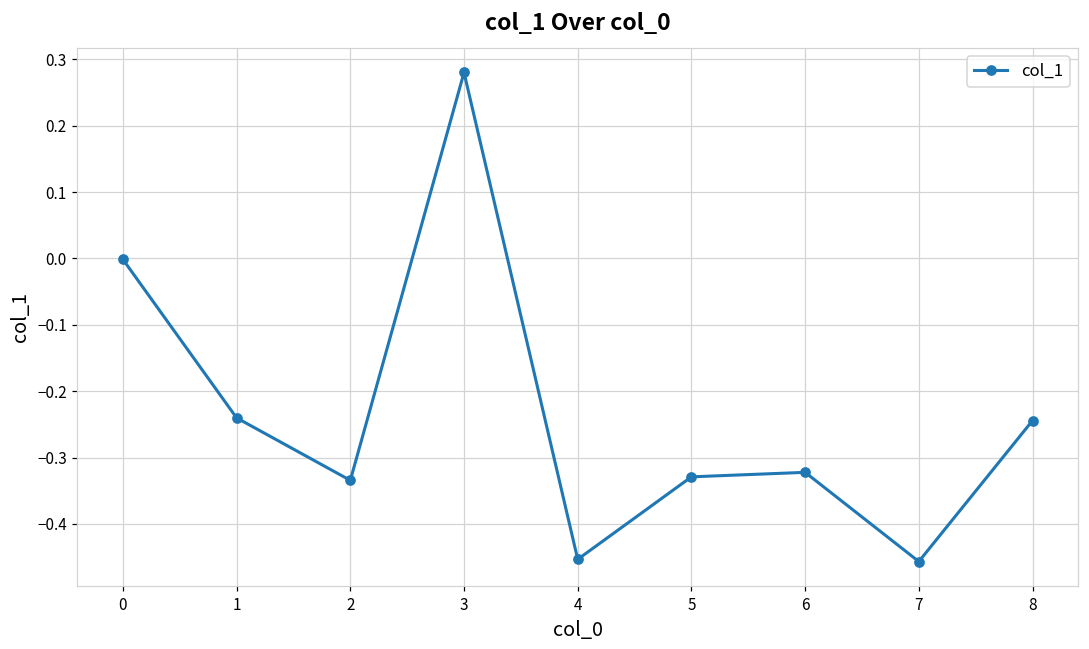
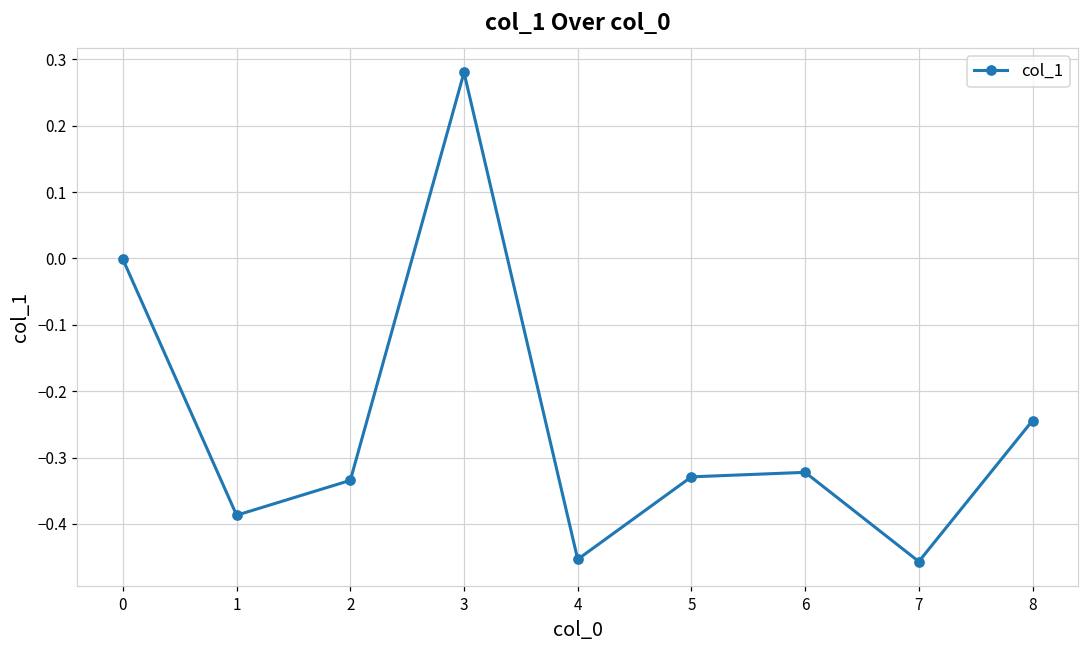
1: -0.24 -> -0.39
